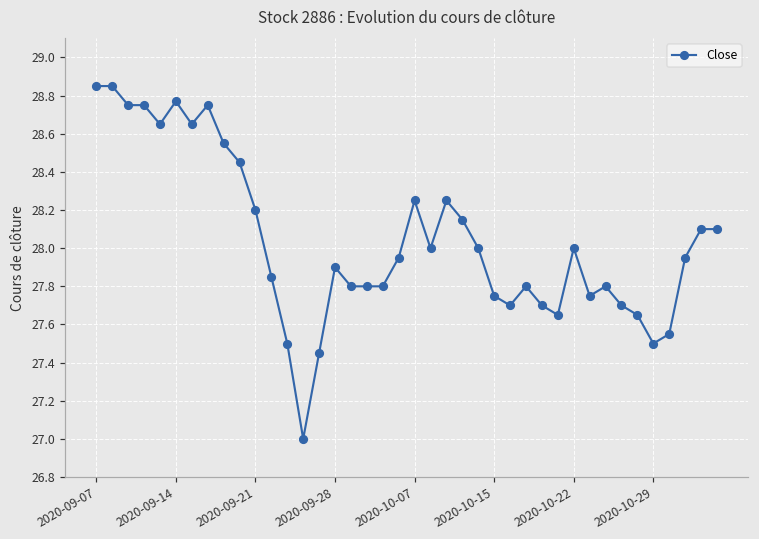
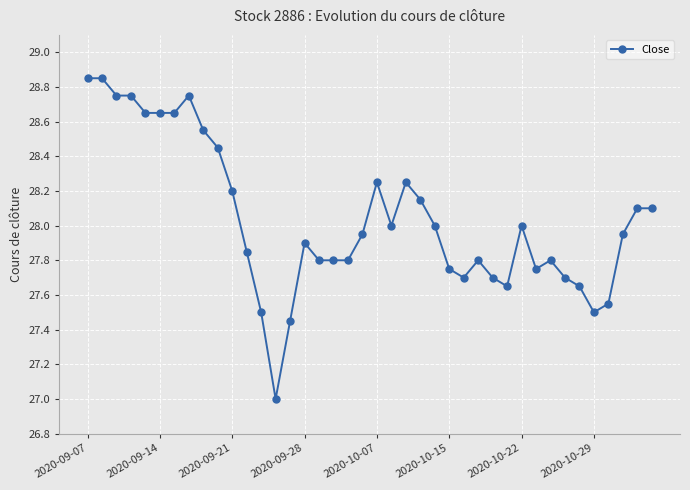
2020-09-14: 28.77 -> 28.65
